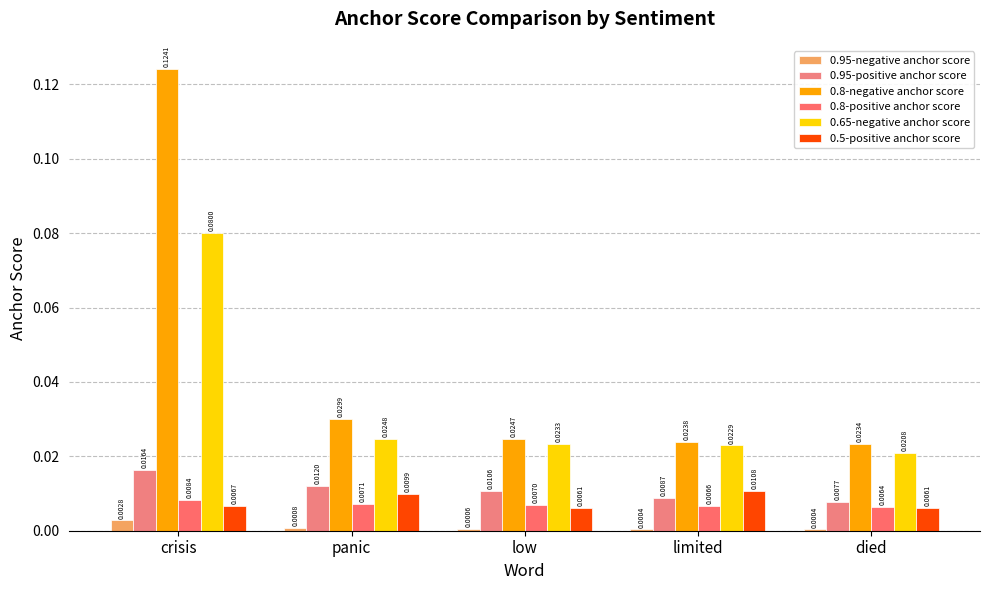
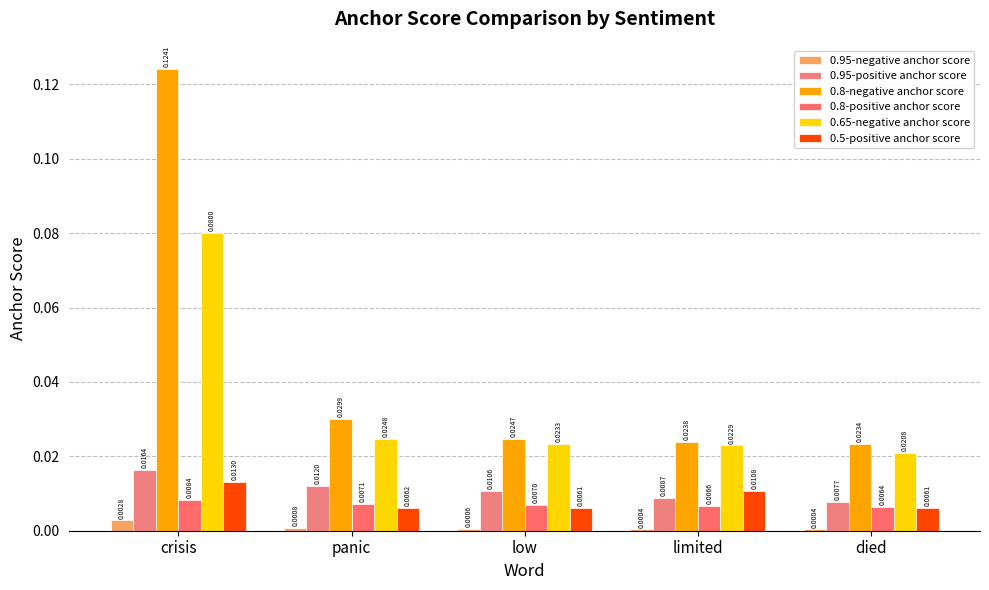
0.5-positive anchor score, crisis: 0.0067 -> 0.0130
0.5-positive anchor score, panic: 0.0099 -> 0.0062
